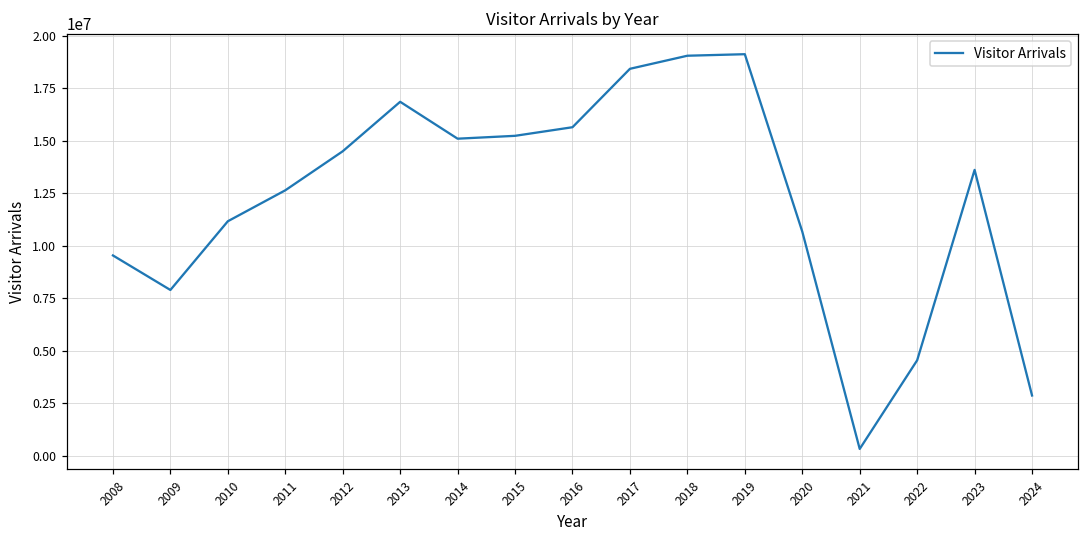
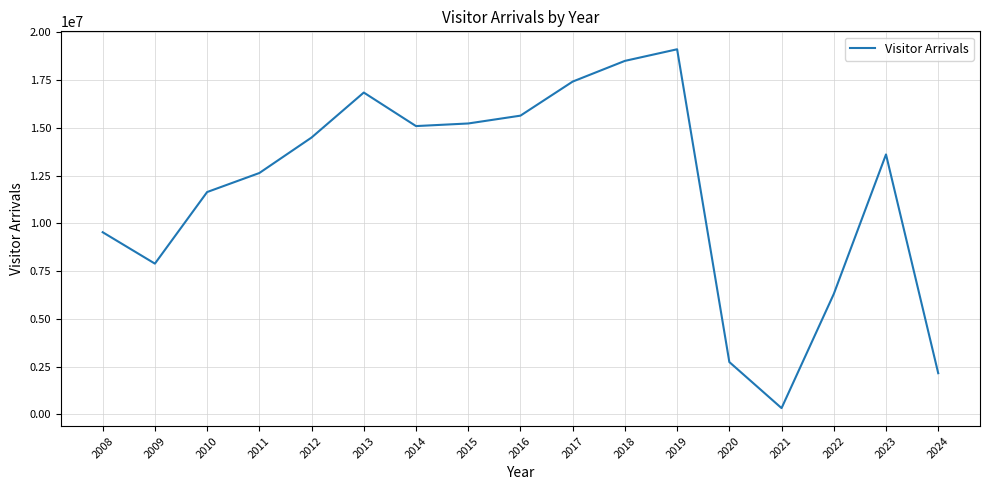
2010: 11200000 -> 11600000
2017: 18400000 -> 17400000
2018: 19000000 -> 18500000
2020: 10700000 -> 2700000
2022: 4500000 -> 6300000
2024: 2900000 -> 2200000
